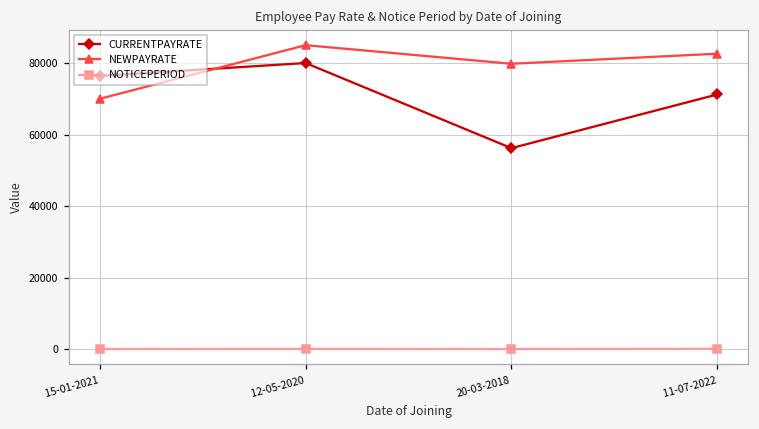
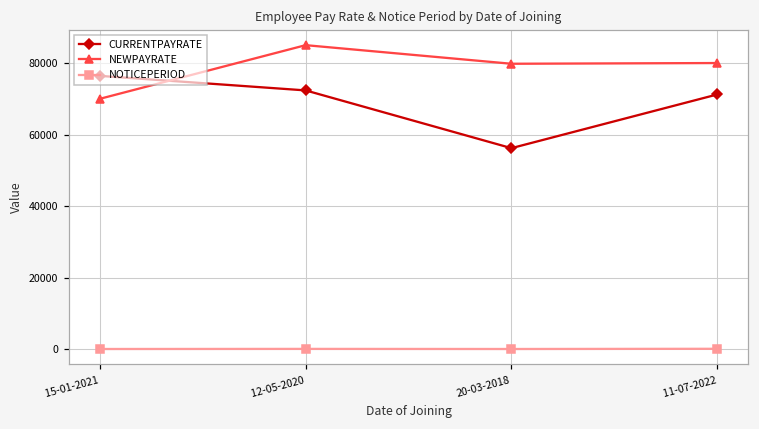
CURRENTPAYRATE, 12-05-2020: 80000 -> 72000
NEWPAYRATE, 11-07-2022: 83000 -> 80000
